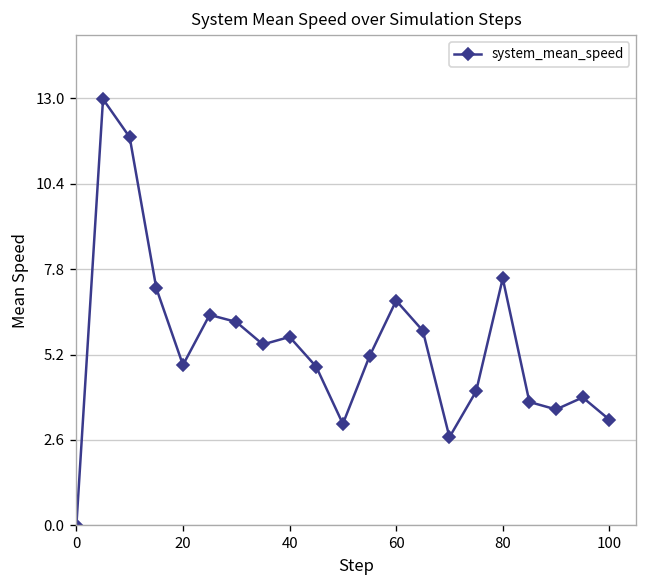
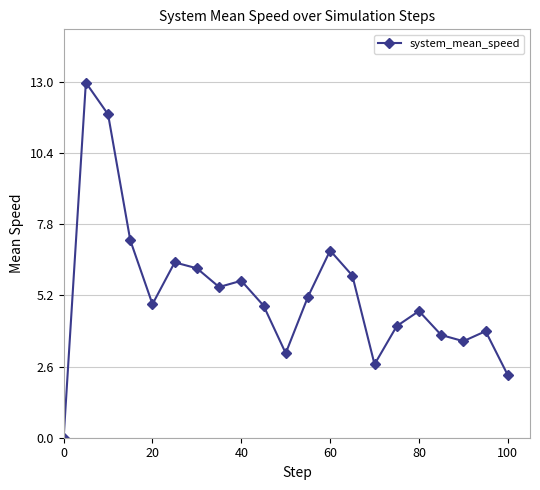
80: 7.5 -> 4.6
100: 3.2 -> 2.3
